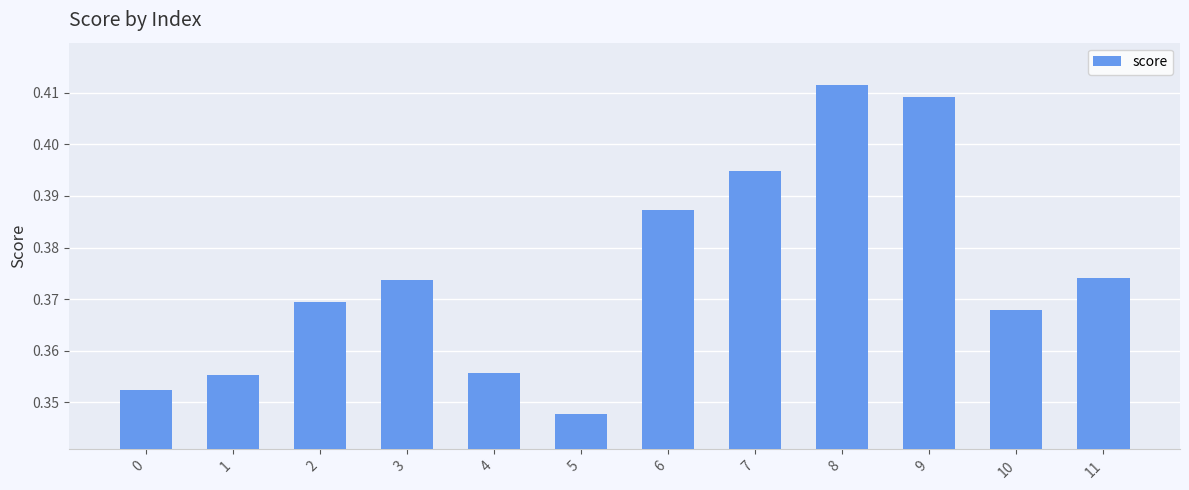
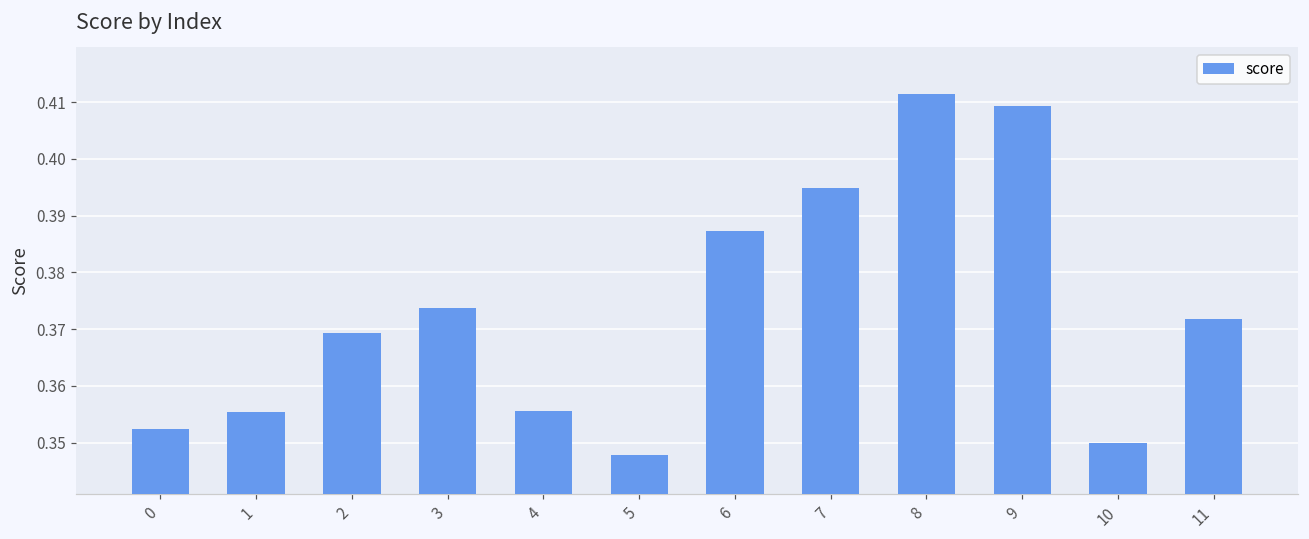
10: 0.368 -> 0.350
11: 0.374 -> 0.372
